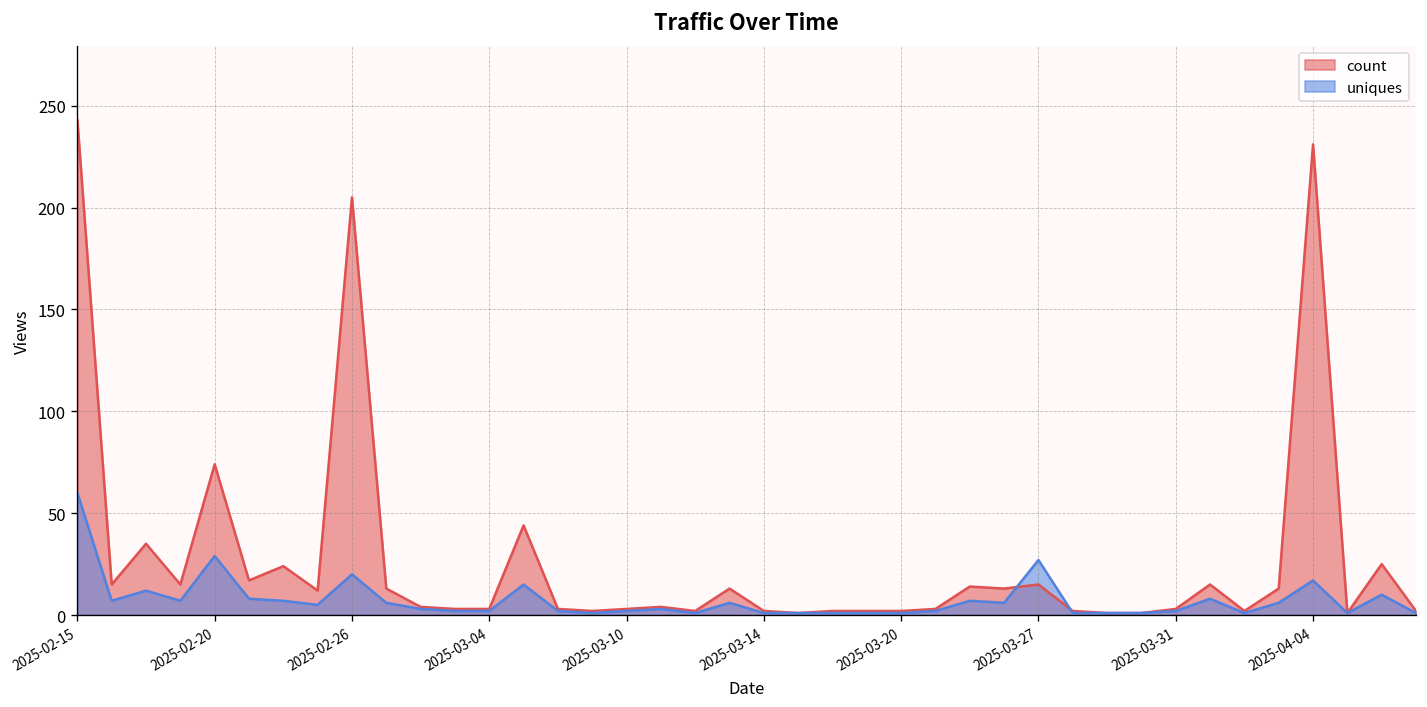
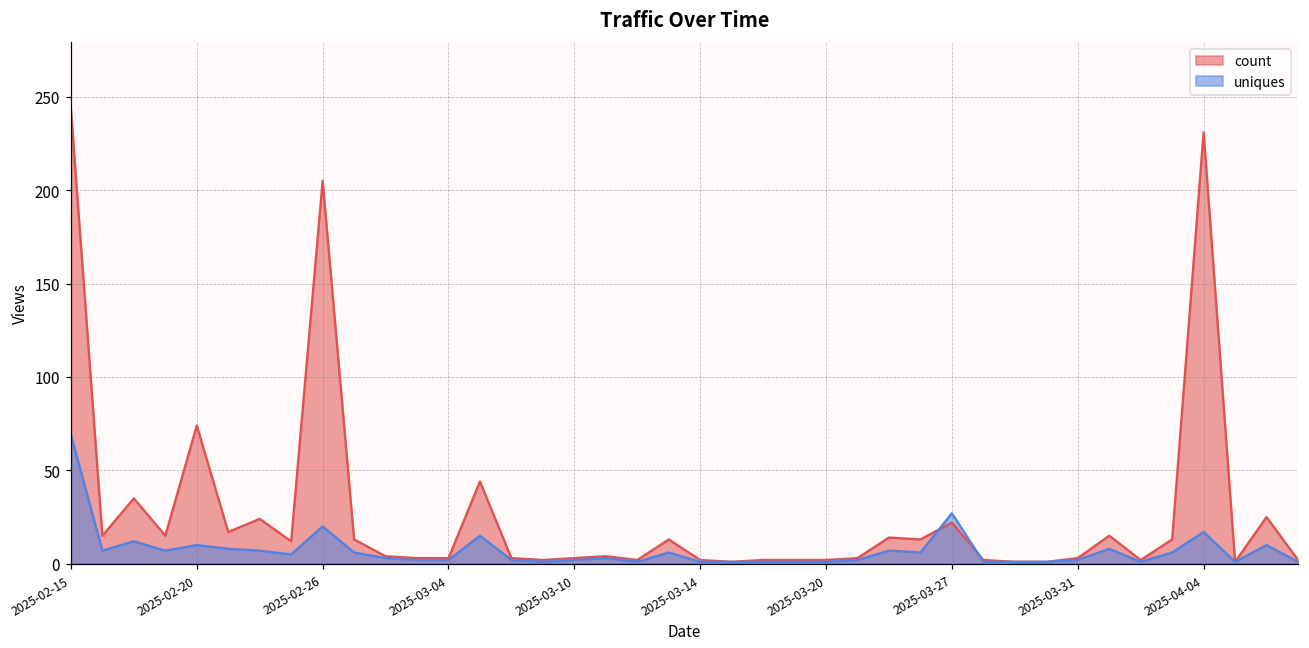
uniques, 2025-02-15: 60 -> 69
uniques, 2025-02-20: 29 -> 10
count, 2025-03-27: 15 -> 22
